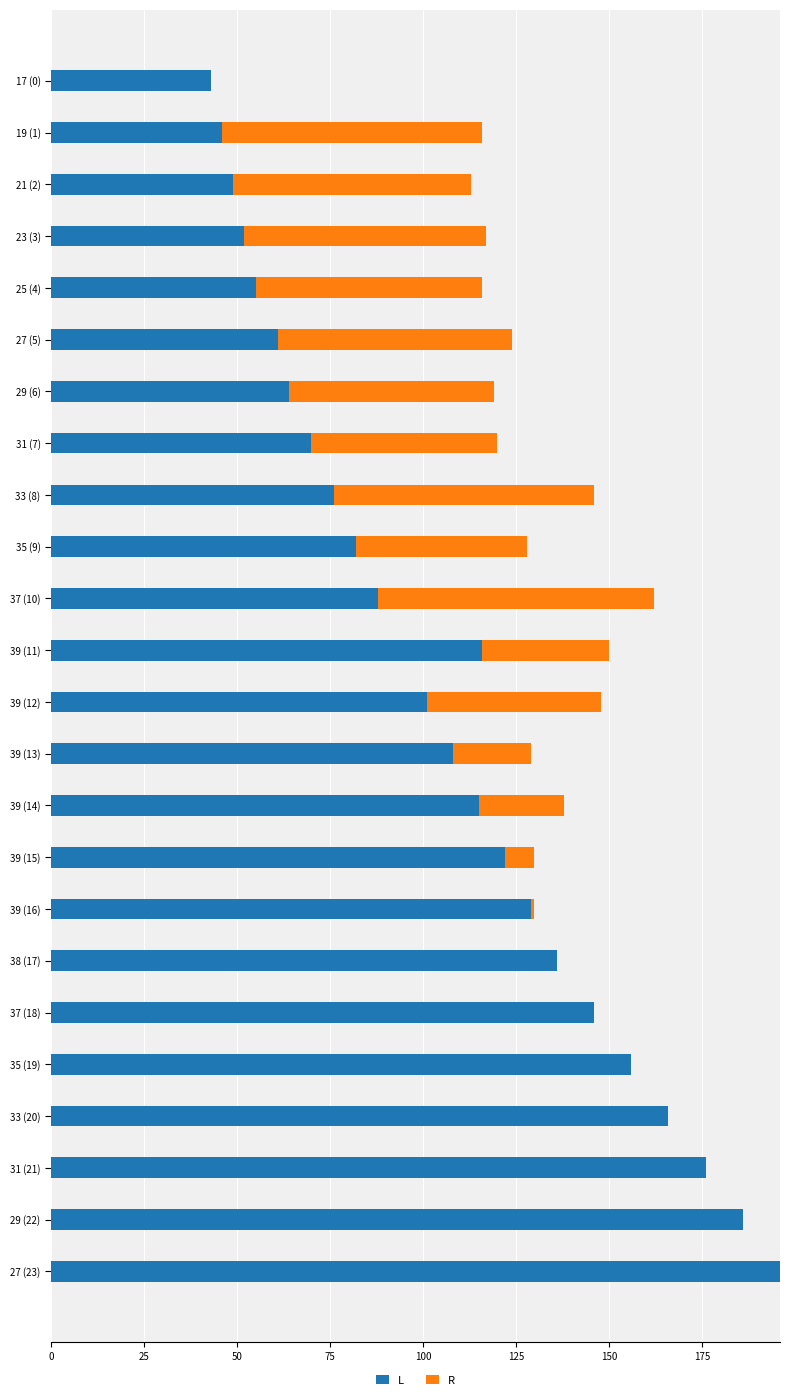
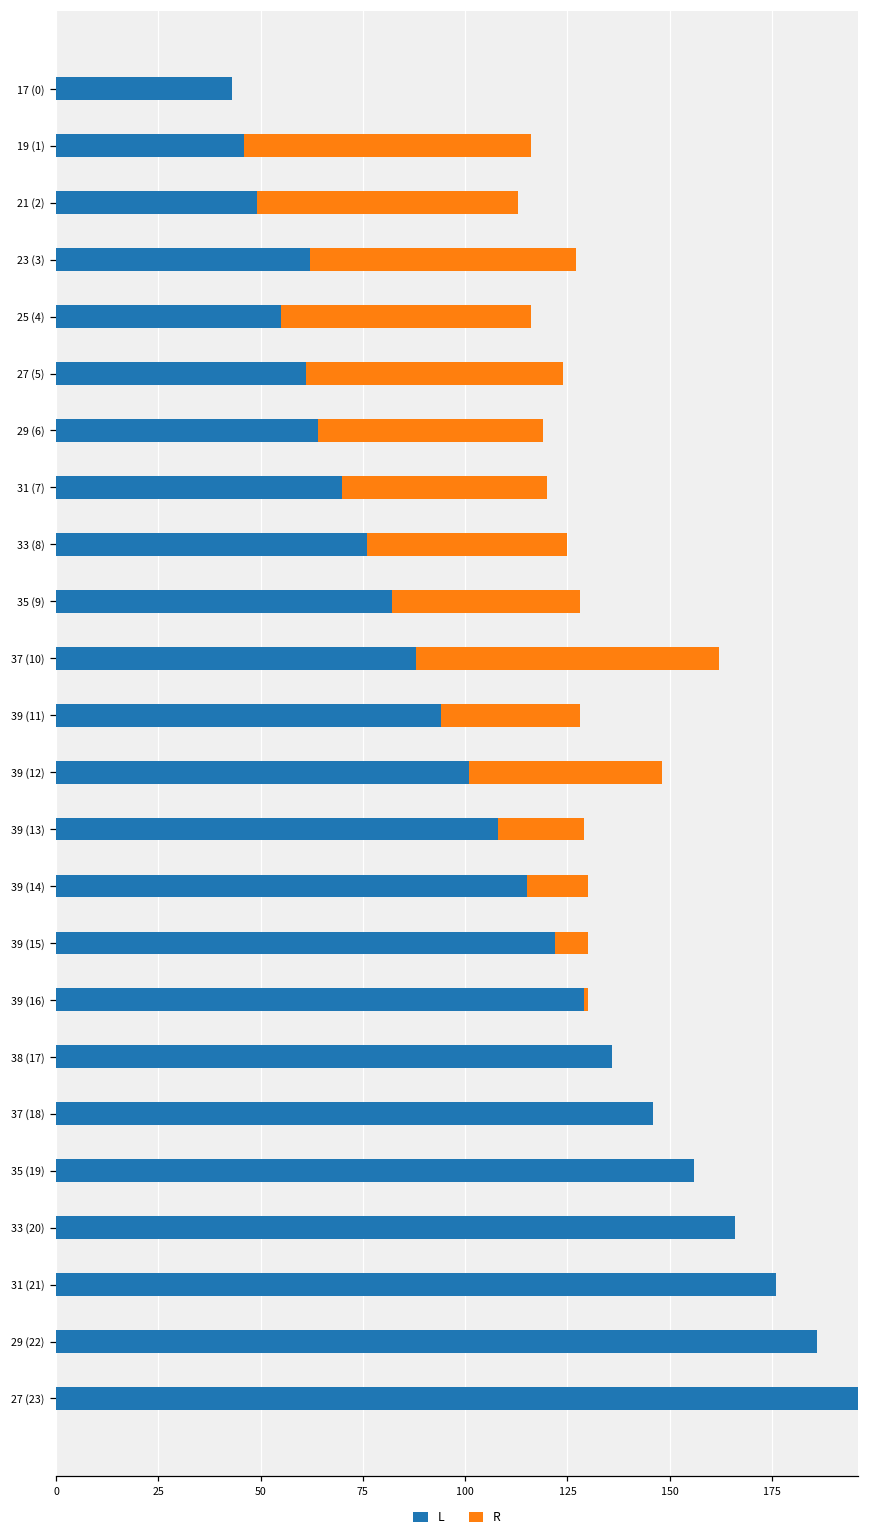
L, 23 (3): 52 -> 62
R, 33 (8): 70 -> 49
L, 39 (11): 116 -> 94
R, 39 (14): 23 -> 15
